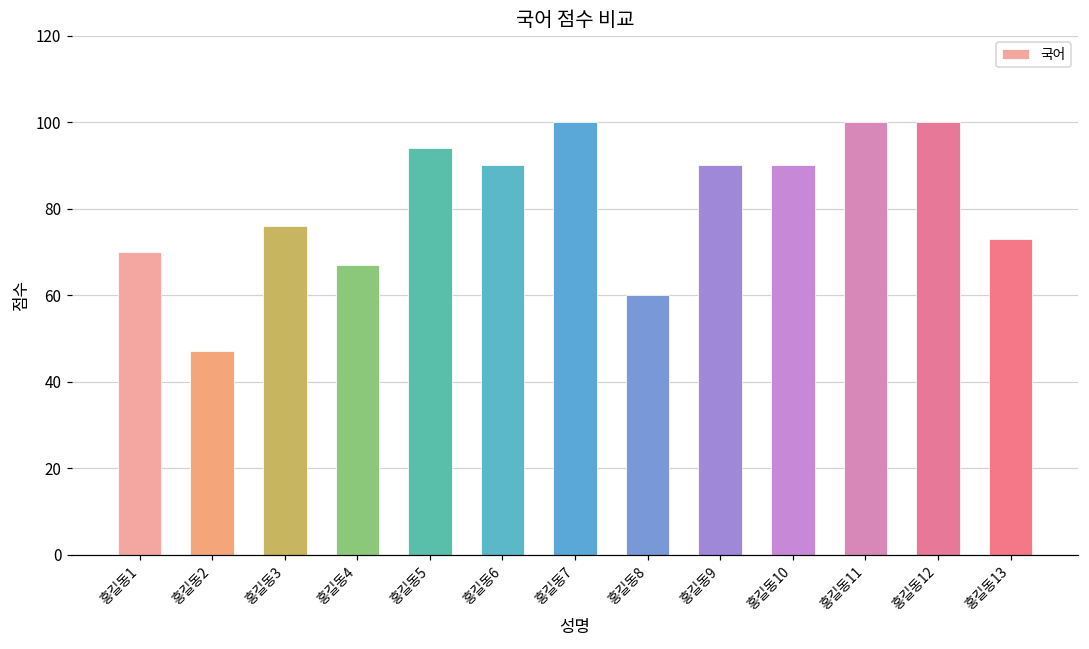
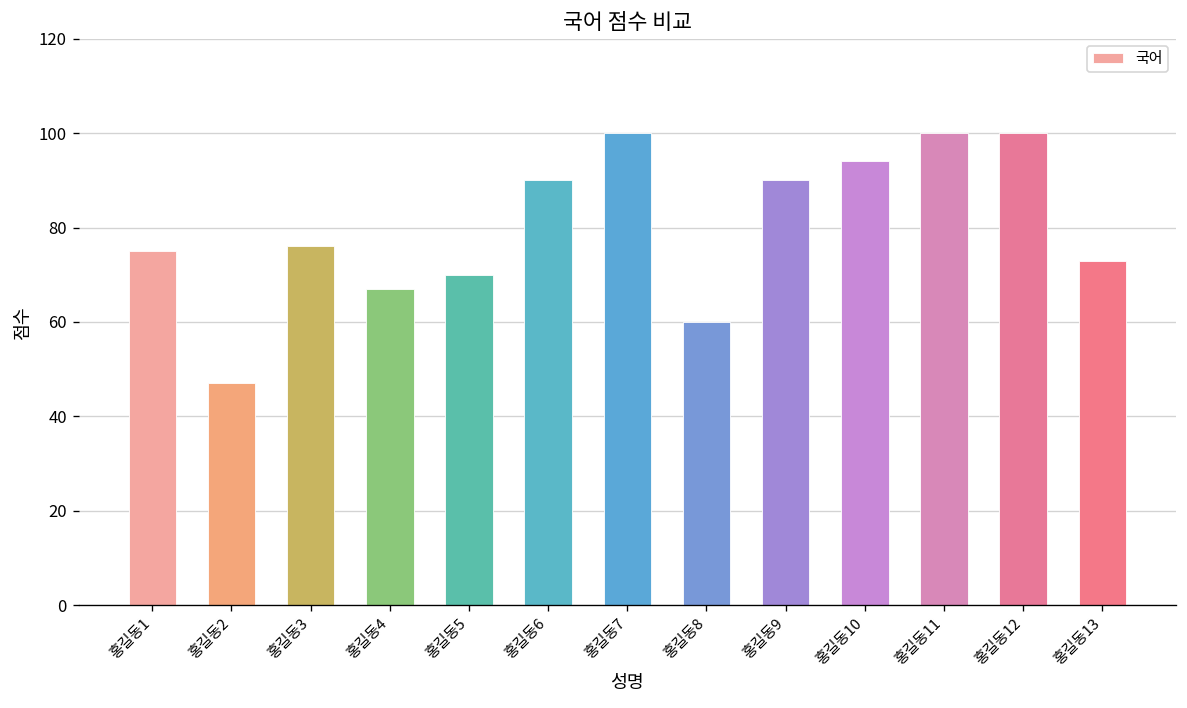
홍길동1: 70 -> 75
홍길동5: 94 -> 70
홍길동10: 90 -> 94
